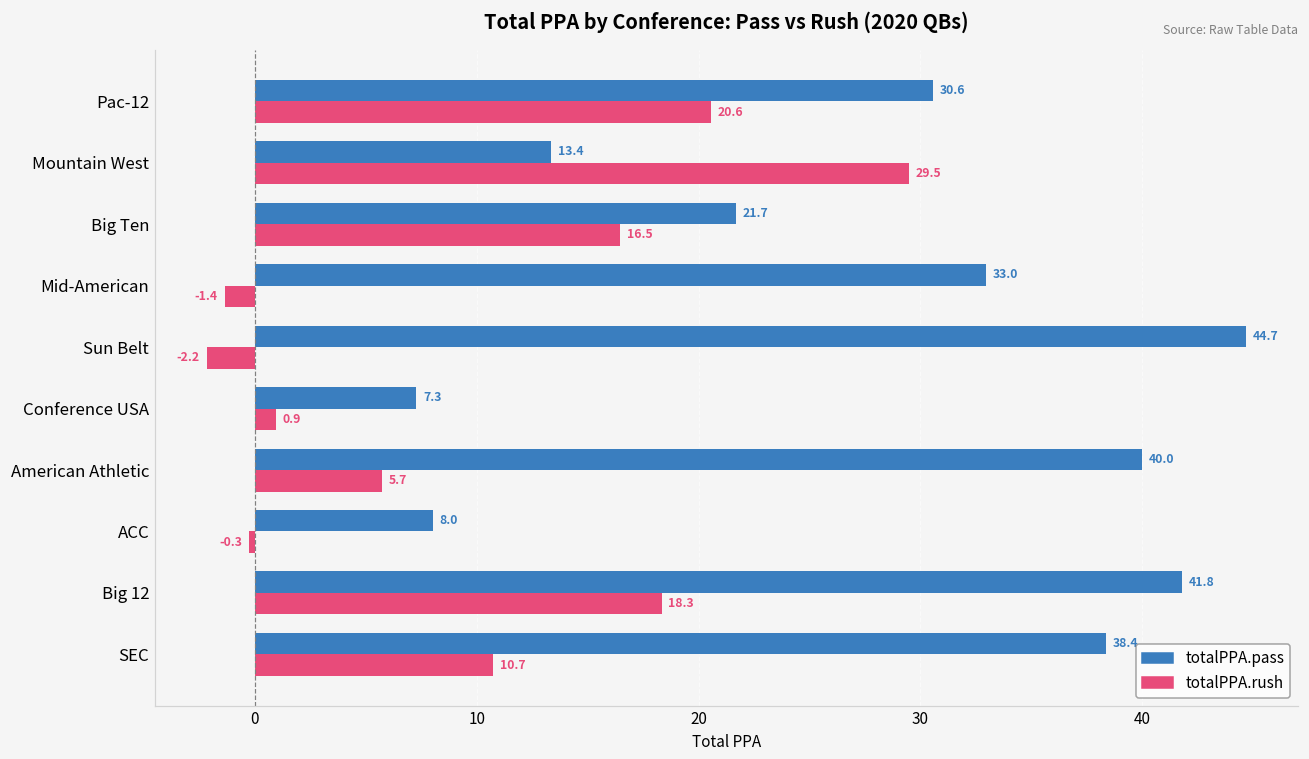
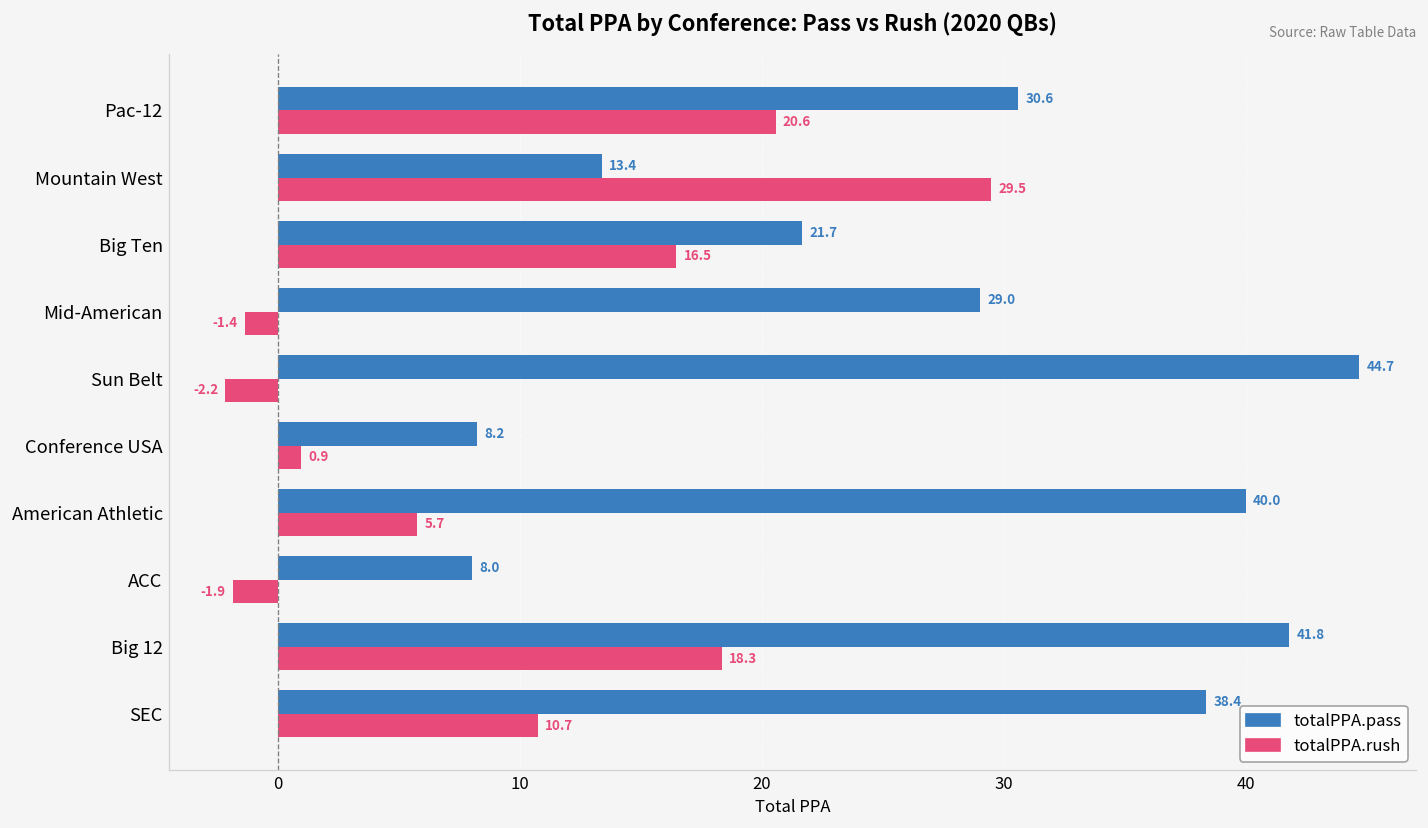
totalPPA.pass, Mid-American: 33.0 -> 29.0
totalPPA.pass, Conference USA: 7.3 -> 8.2
totalPPA.rush, ACC: -0.3 -> -1.9
